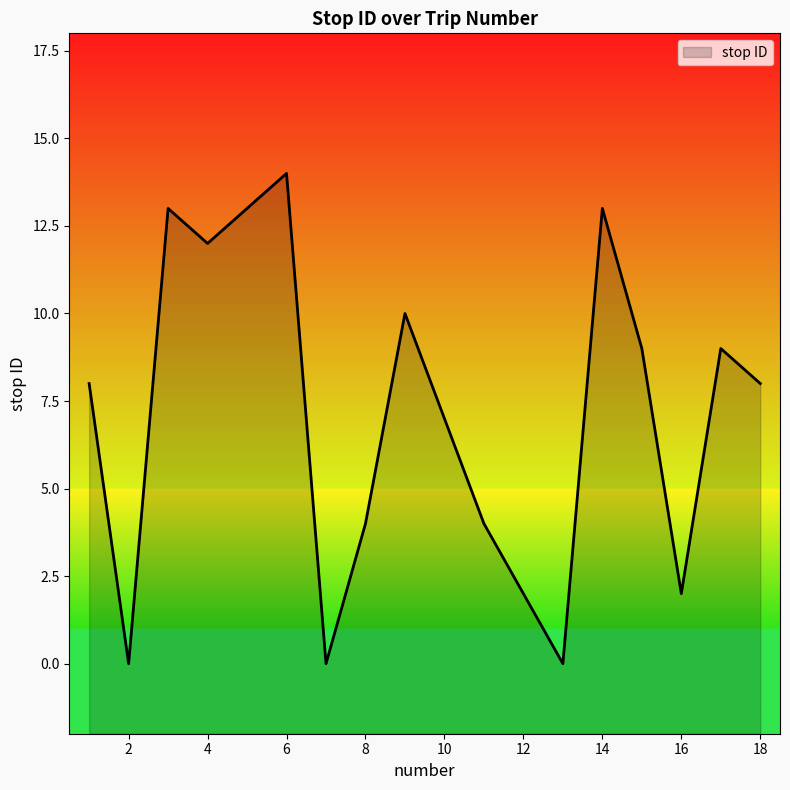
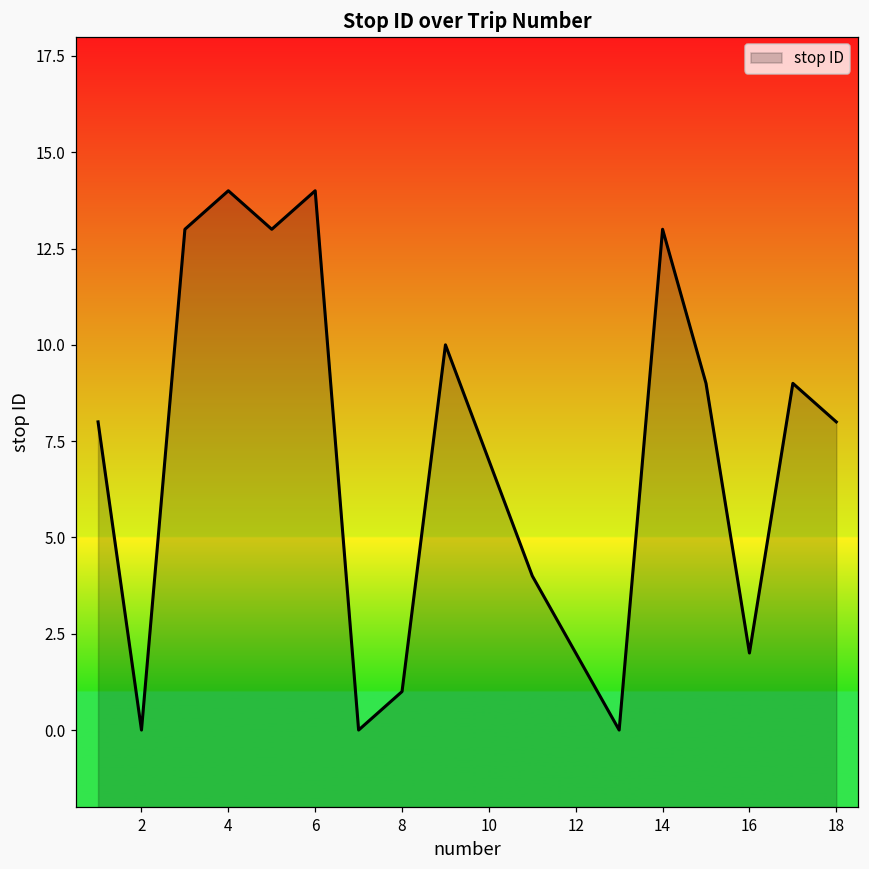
4: 12 -> 14
8: 4 -> 1
